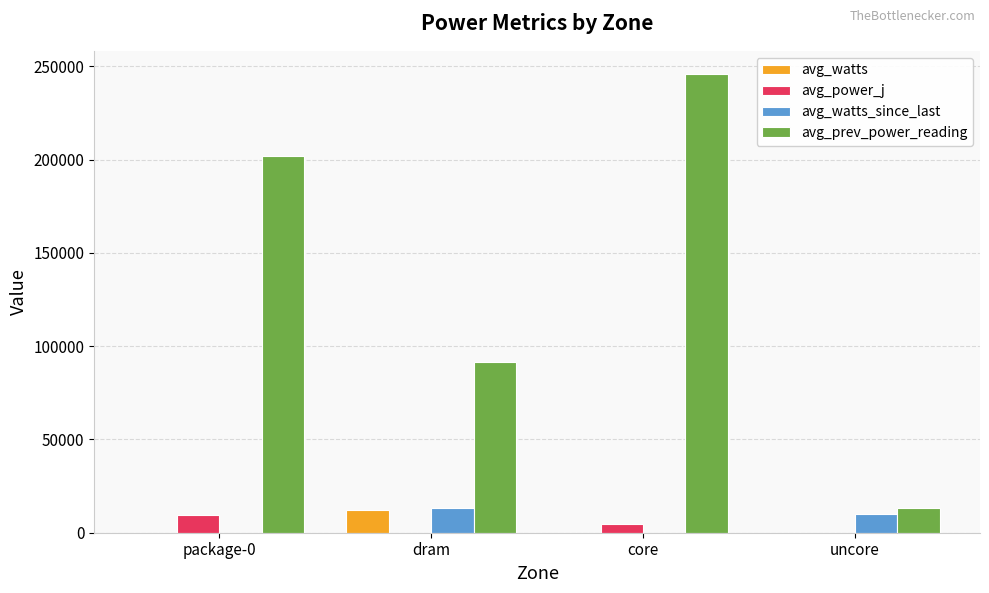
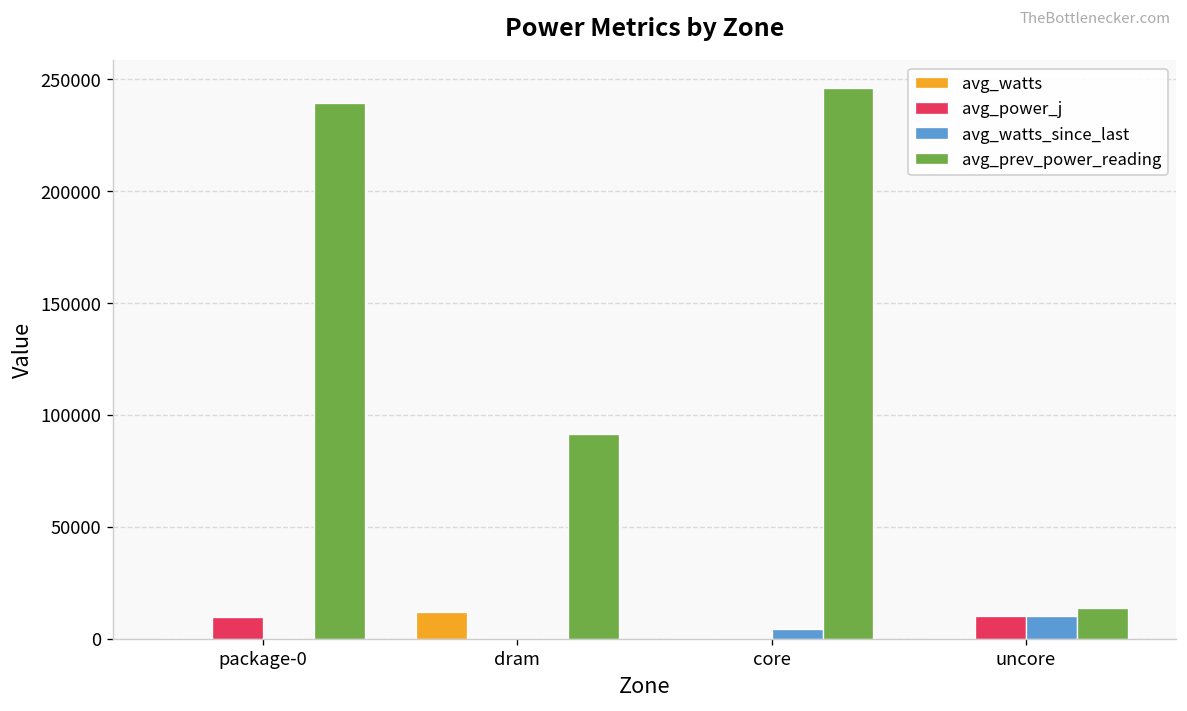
avg_prev_power_reading, package-0: 202000 -> 239000
avg_watts_since_last, dram: 13000 -> 0
avg_power_j, core: 5000 -> 0
avg_watts_since_last, core: 0 -> 4000
avg_power_j, uncore: 0 -> 10000
